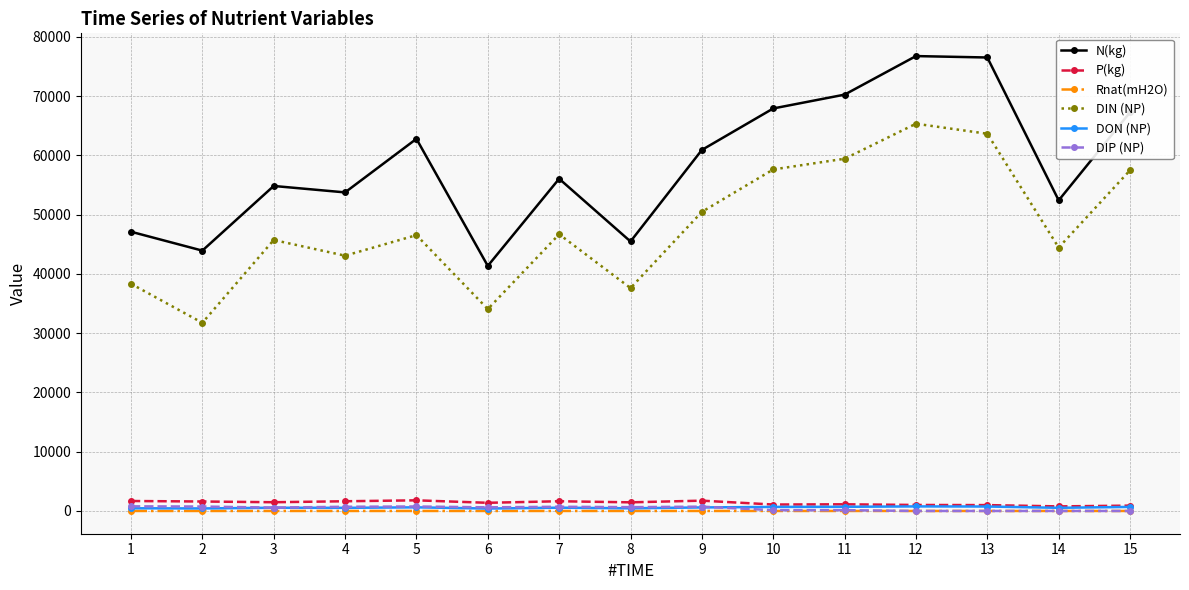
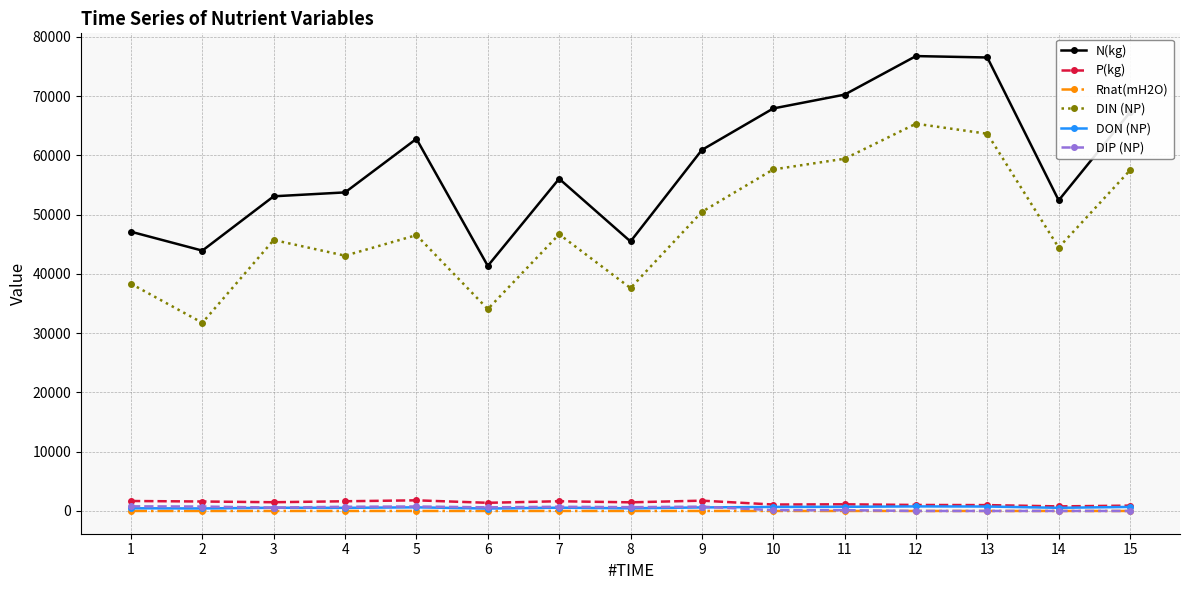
N(kg), 3: 55000 -> 53000
